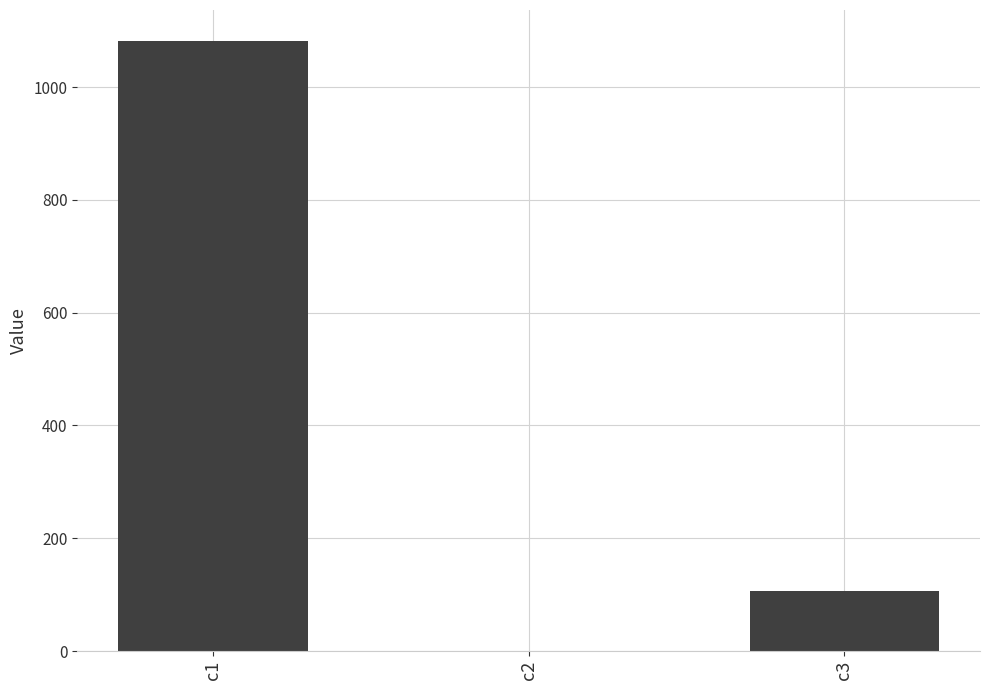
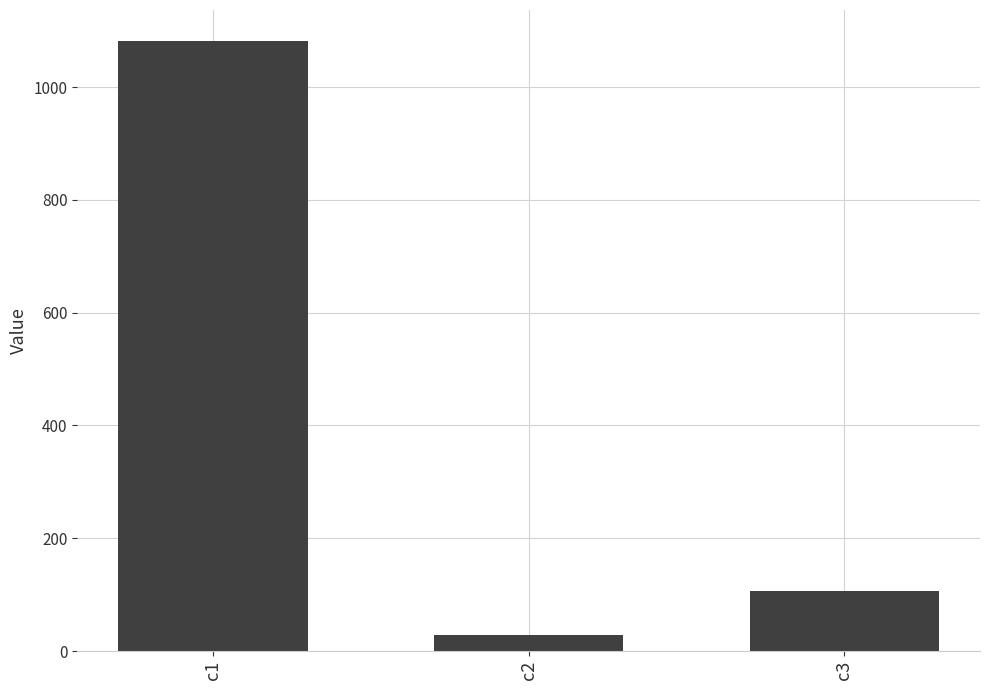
c2: 0 -> 30
